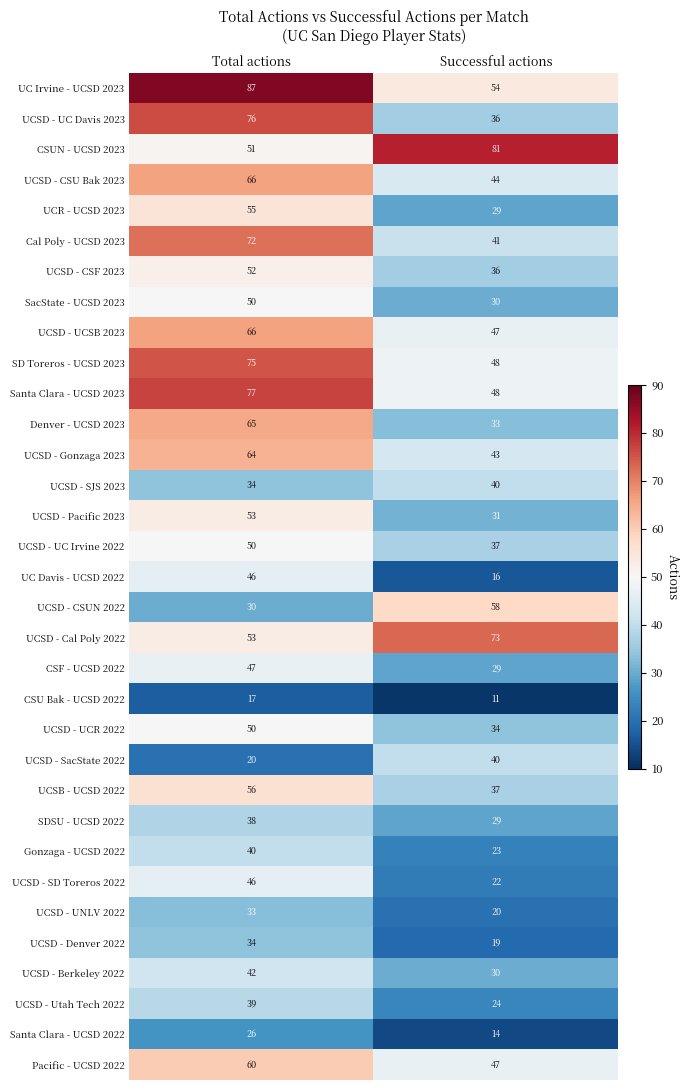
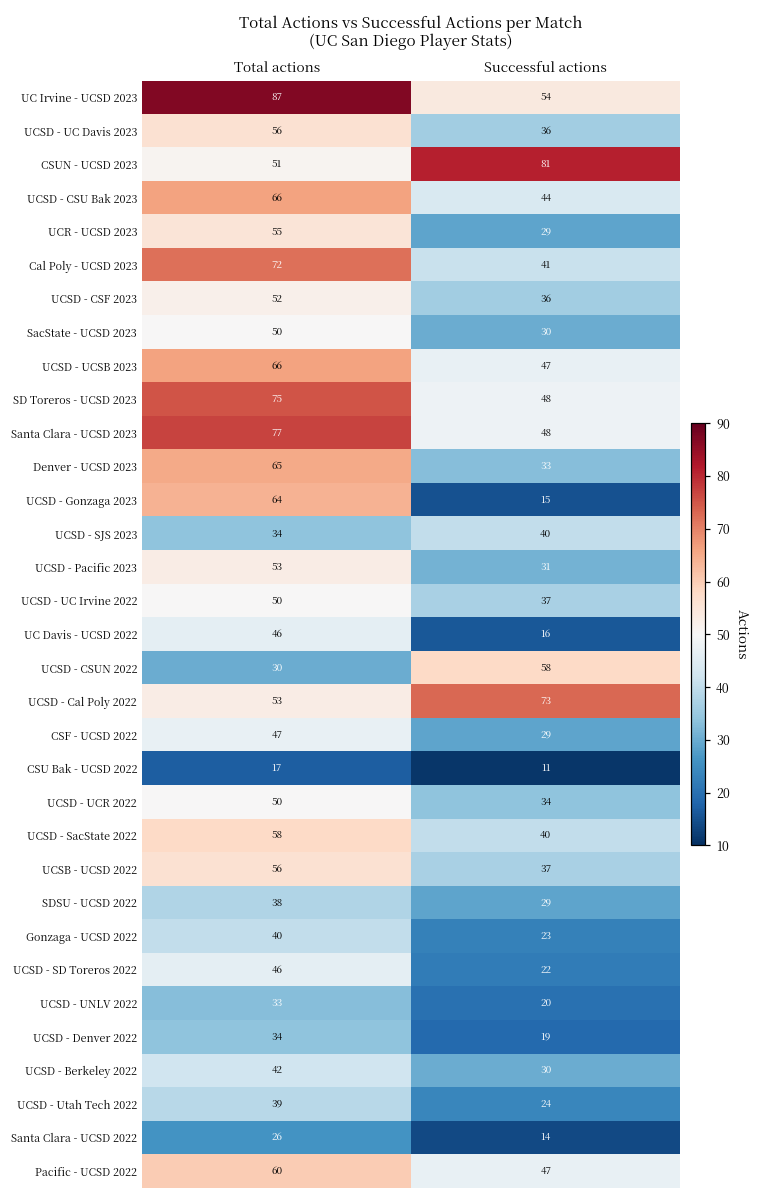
UCSD - UC Davis 2023, Total actions: 76 -> 56
UCSD - Gonzaga 2023, Successful actions: 43 -> 15
UCSD - SacState 2022, Total actions: 20 -> 58
